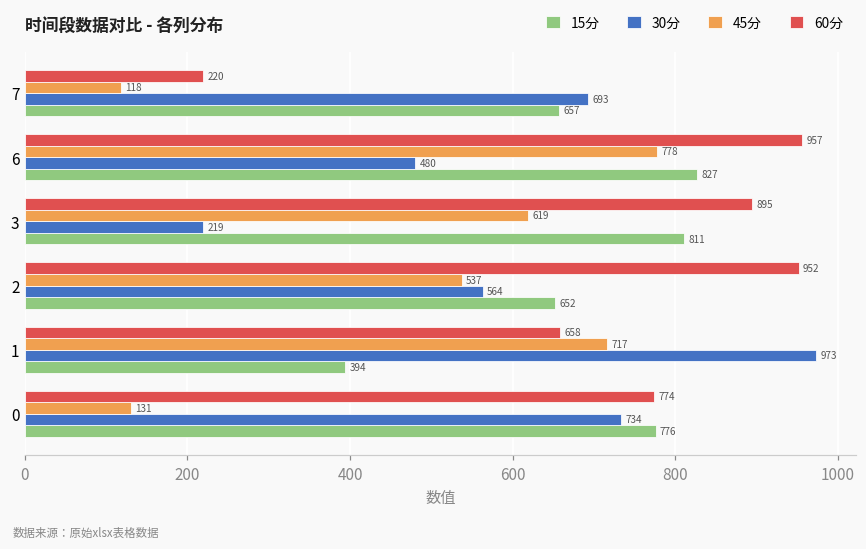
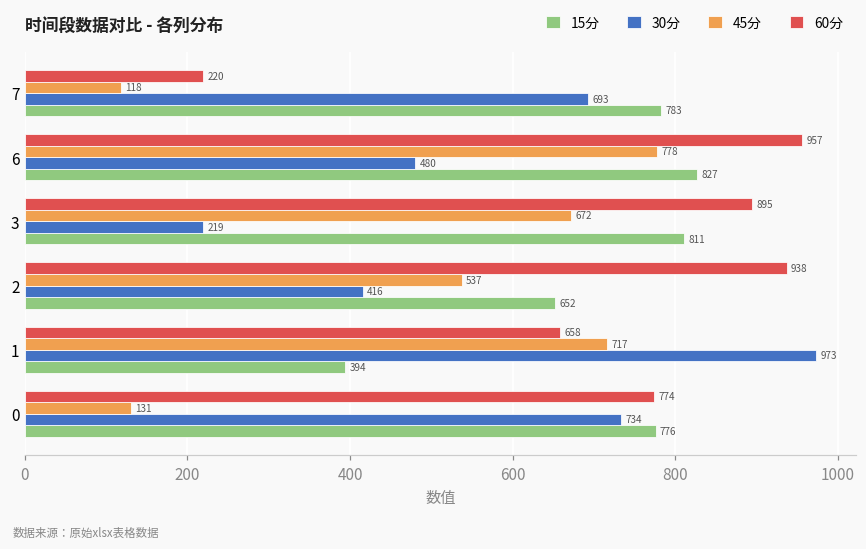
15分, 7: 657 -> 783
45分, 3: 619 -> 672
60分, 2: 952 -> 938
30分, 2: 564 -> 416
